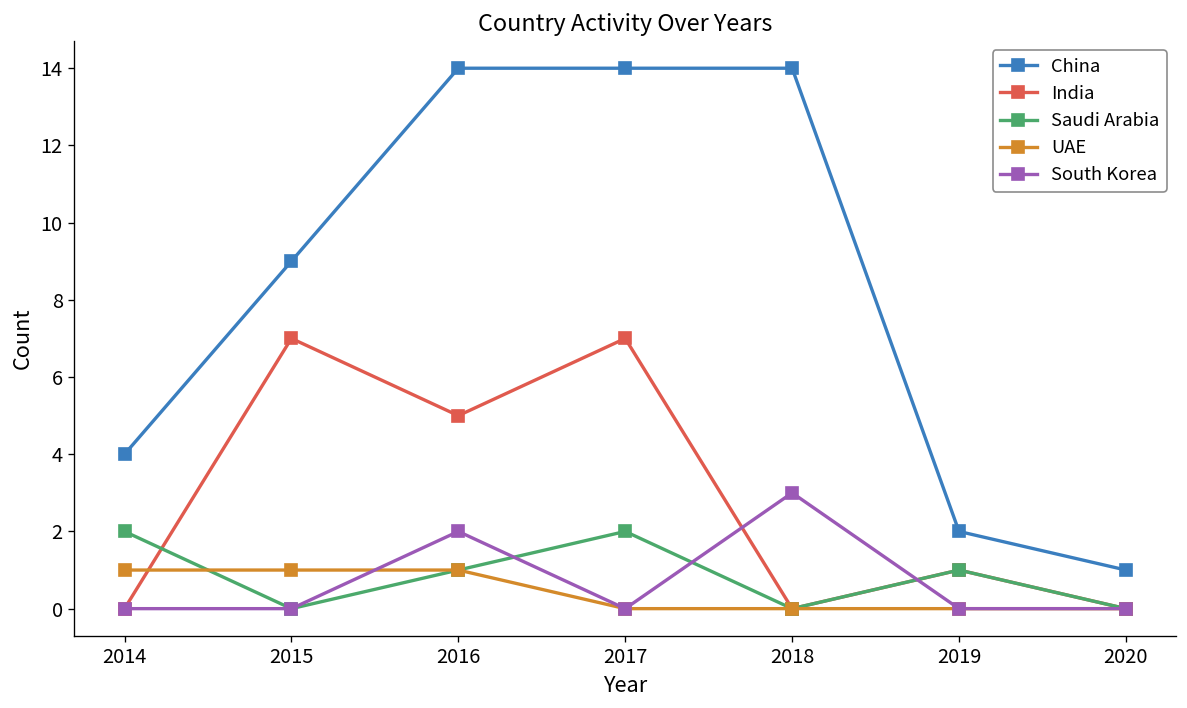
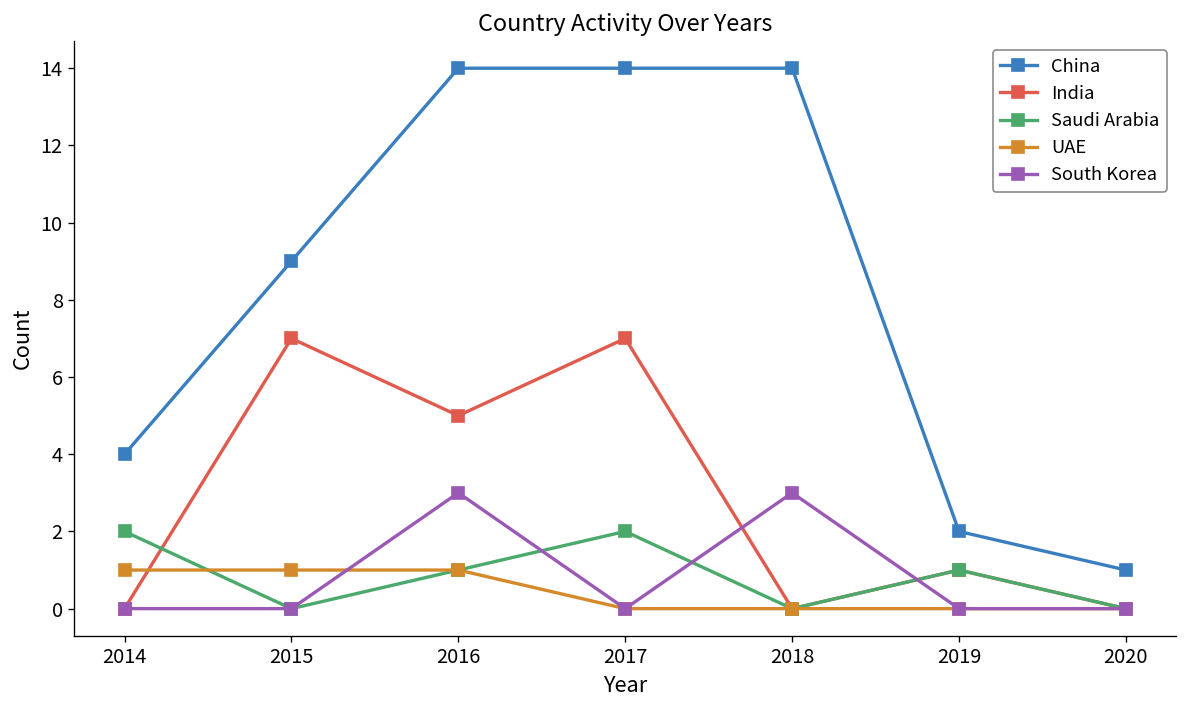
South Korea, 2016: 2 -> 3
